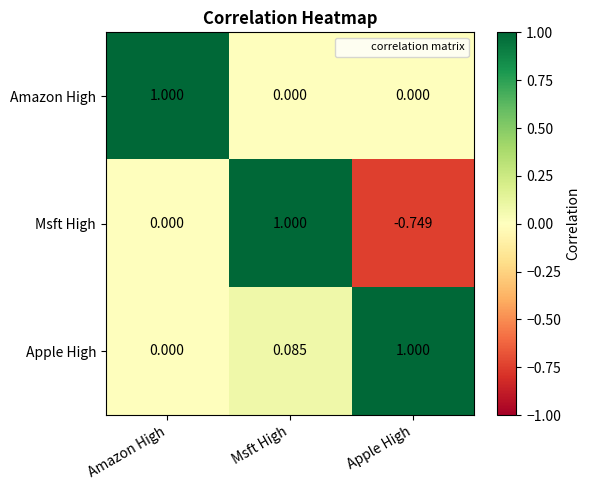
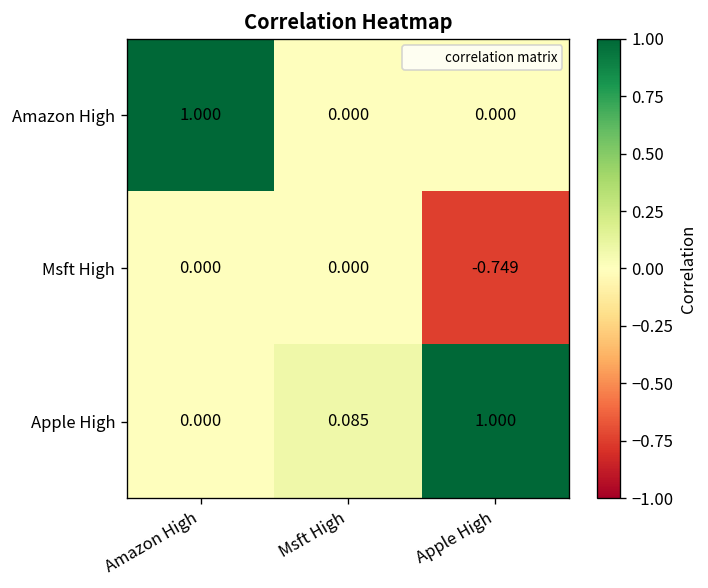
Msft High, Msft High: 1.000 -> 0.000
